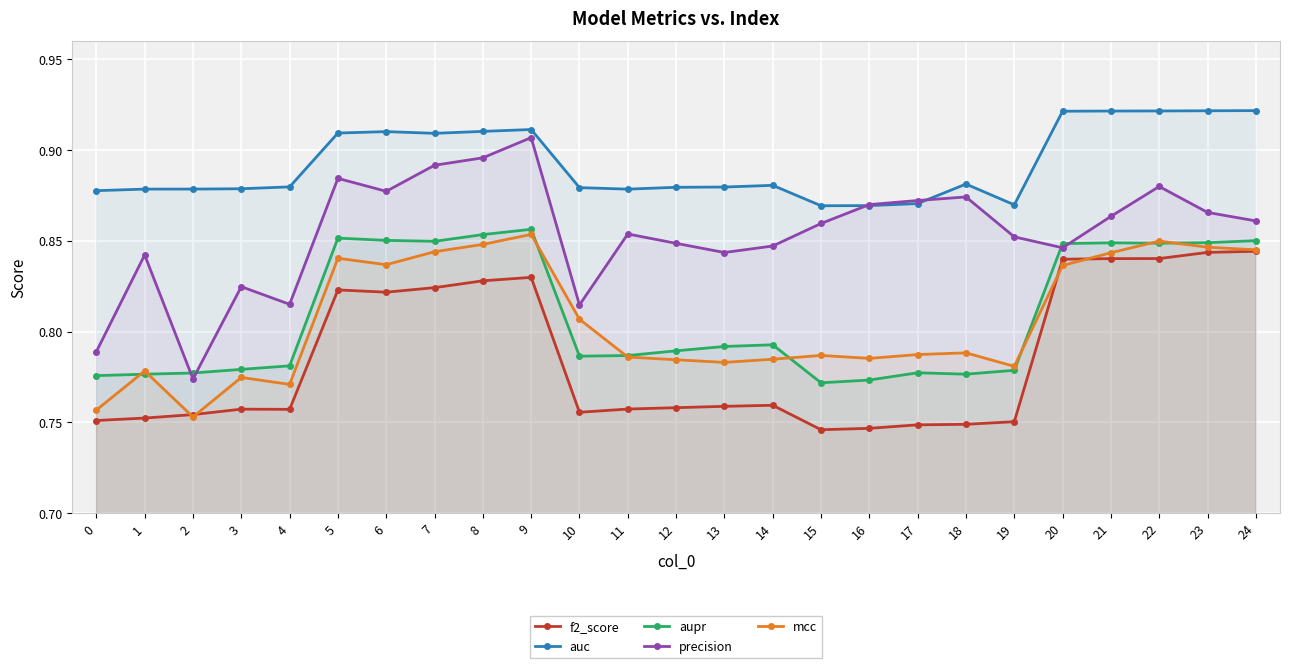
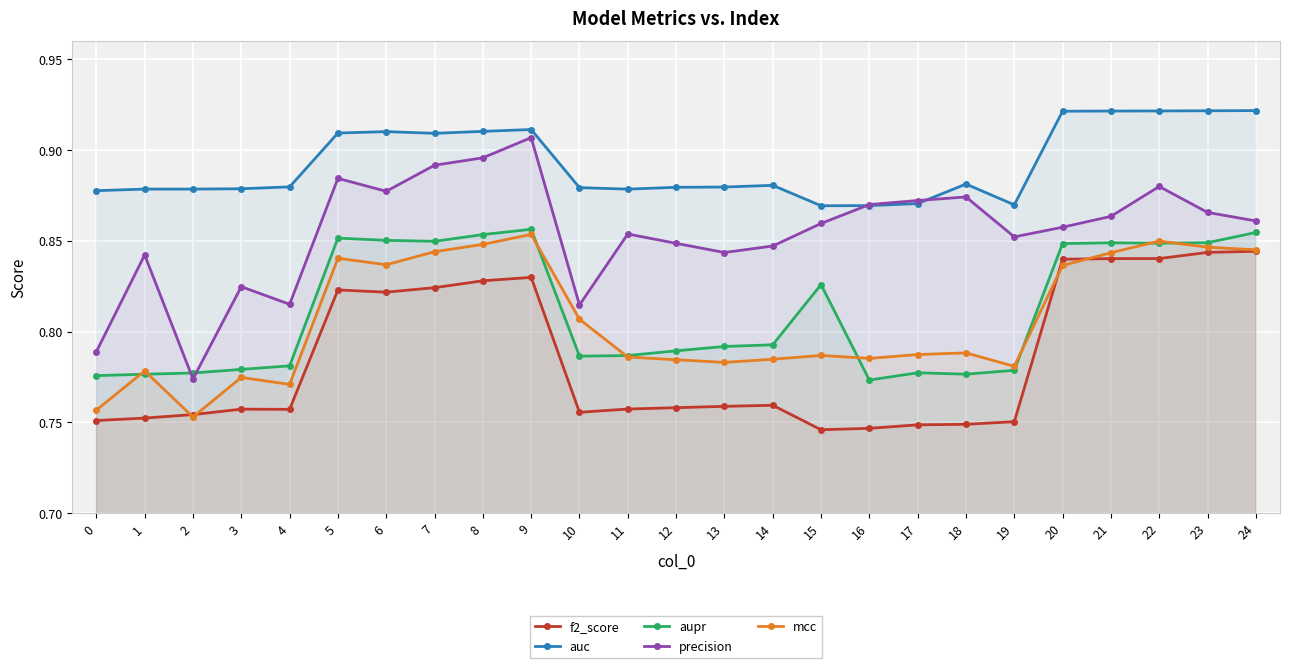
aupr, 15: 0.772 -> 0.826
precision, 20: 0.846 -> 0.857
aupr, 24: 0.850 -> 0.855
